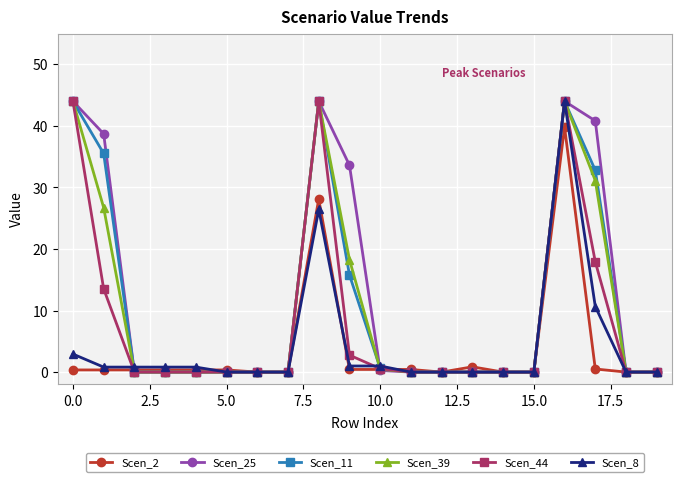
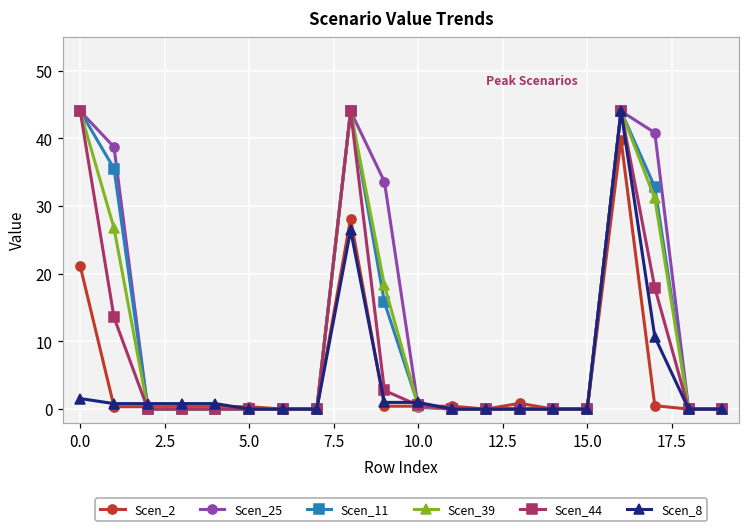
Scen_2, 0.0: 0 -> 21
Scen_8, 0.0: 3 -> 2
